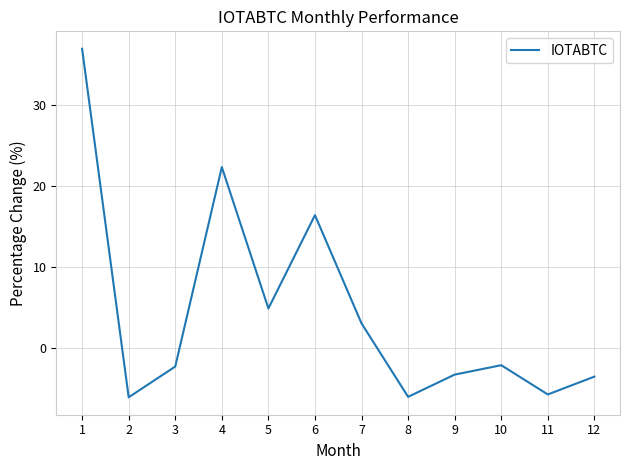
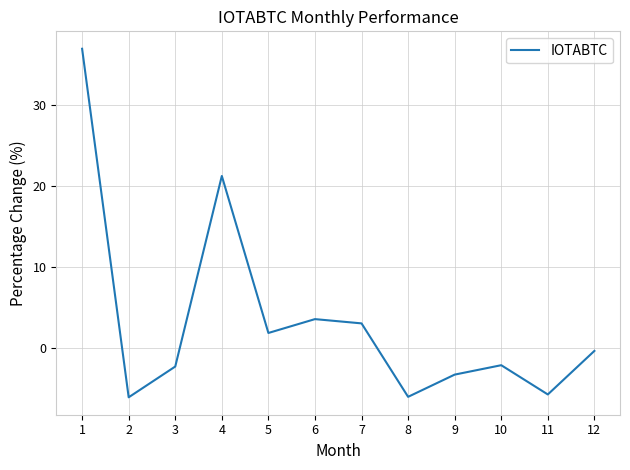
4: 22 -> 21
5: 5 -> 2
6: 16 -> 4
12: -4 -> 0
